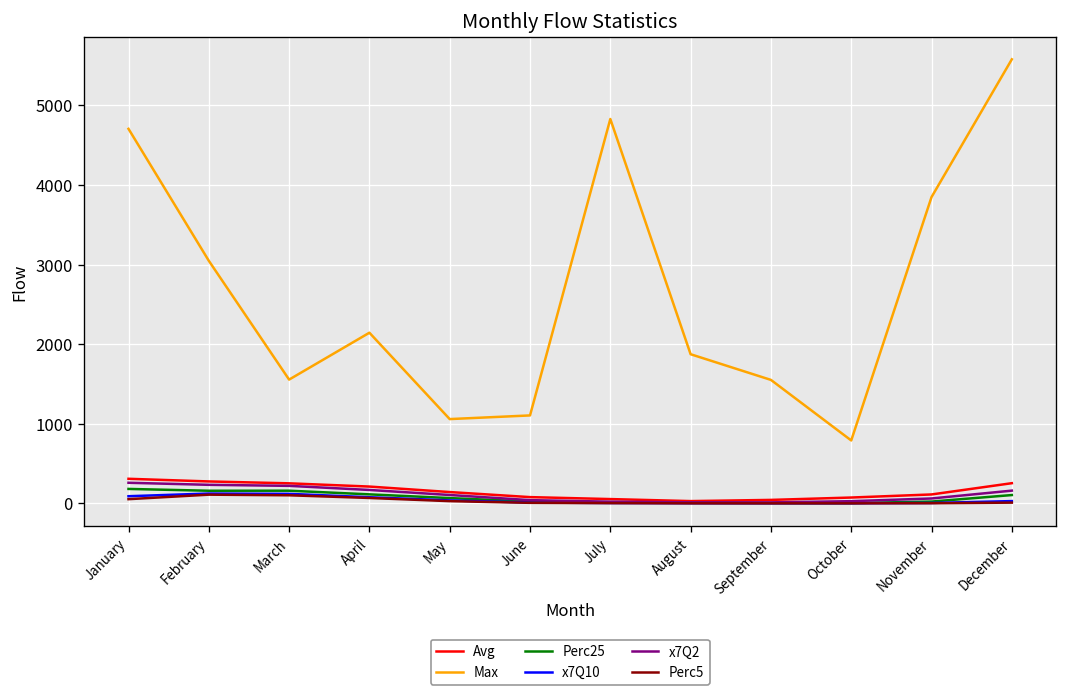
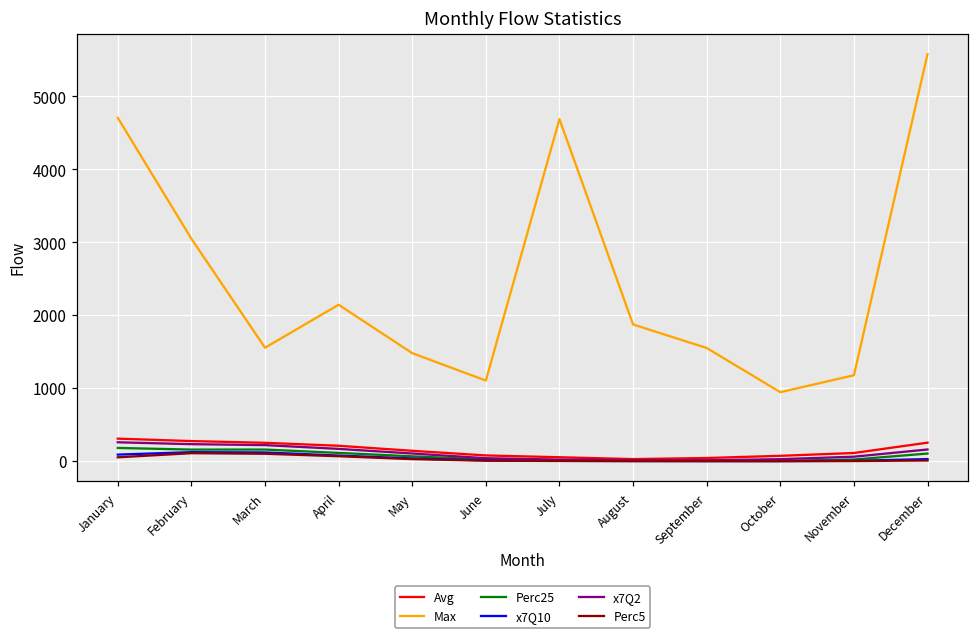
Max, May: 1100 -> 1500
Max, July: 4800 -> 4700
Max, October: 800 -> 900
Max, November: 3800 -> 1200
